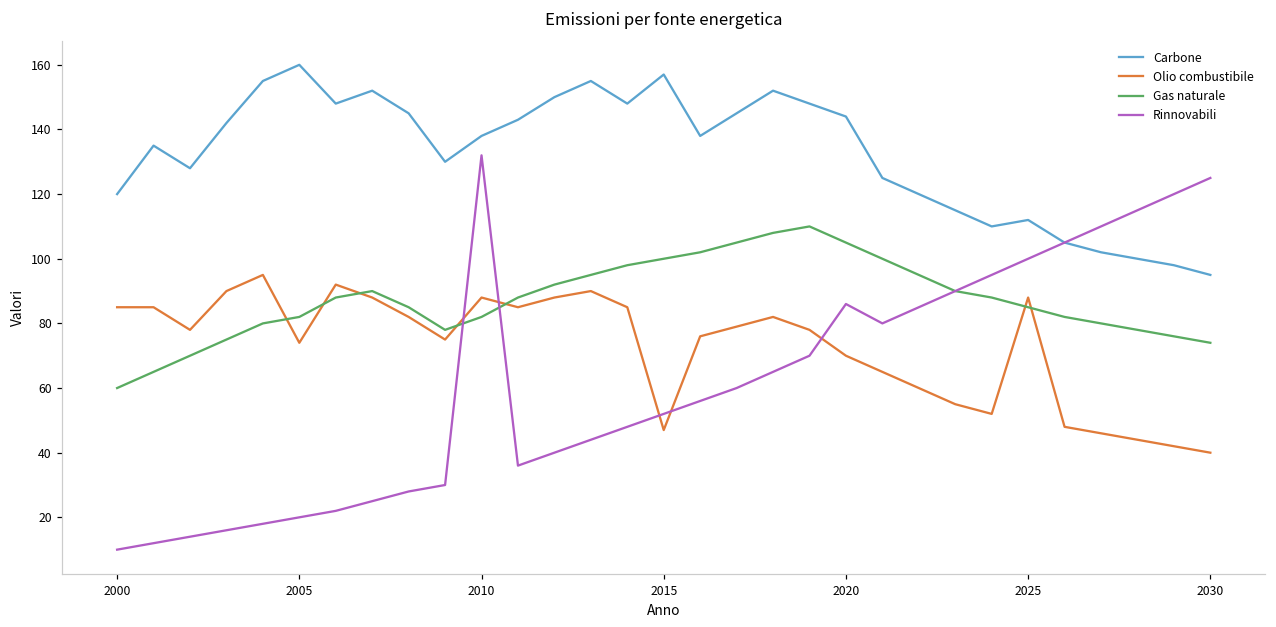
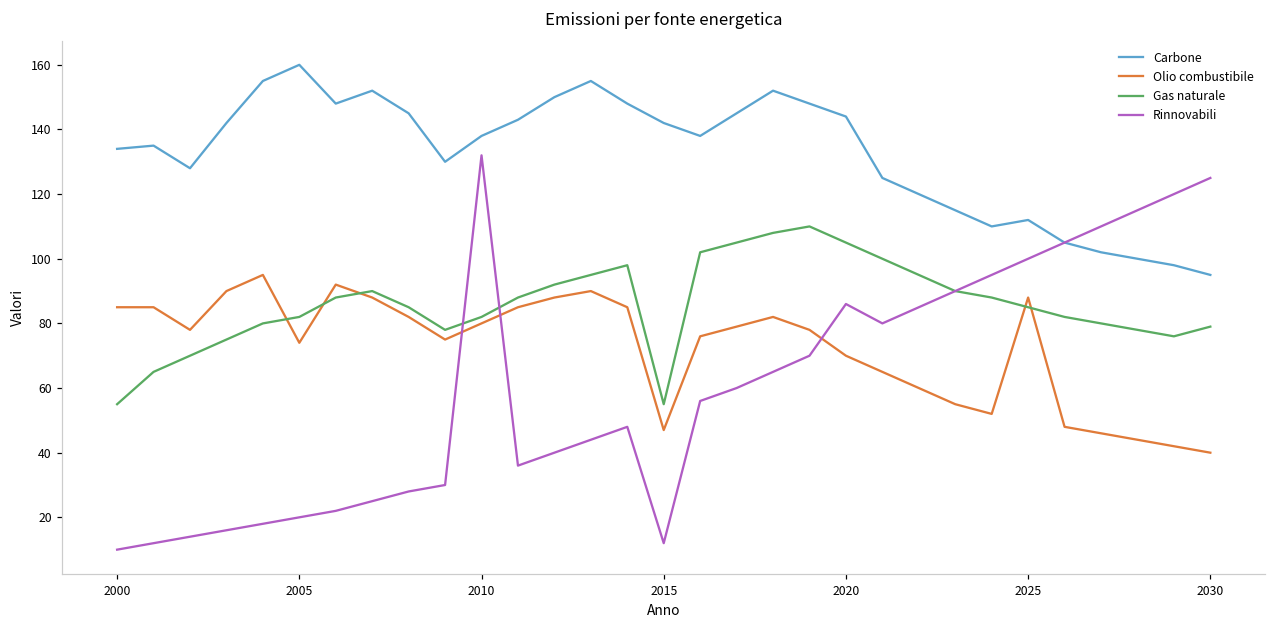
Carbone, 2000: 120 -> 134
Gas naturale, 2000: 60 -> 55
Olio combustibile, 2010: 88 -> 80
Carbone, 2015: 157 -> 142
Gas naturale, 2015: 100 -> 55
Rinnovabili, 2015: 52 -> 12
Gas naturale, 2030: 74 -> 79
